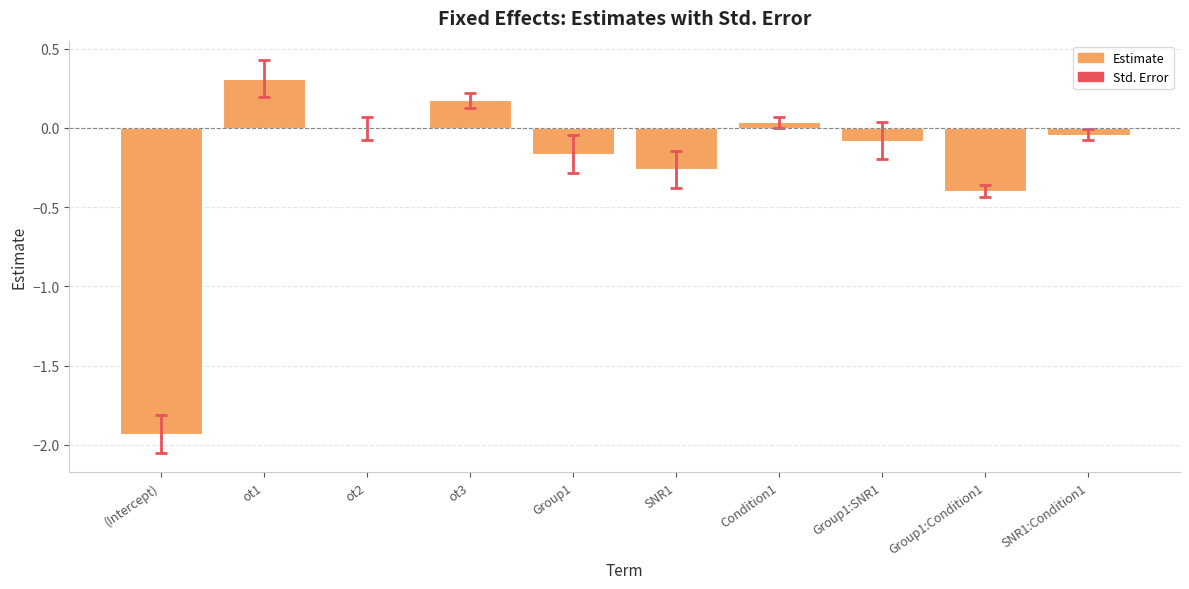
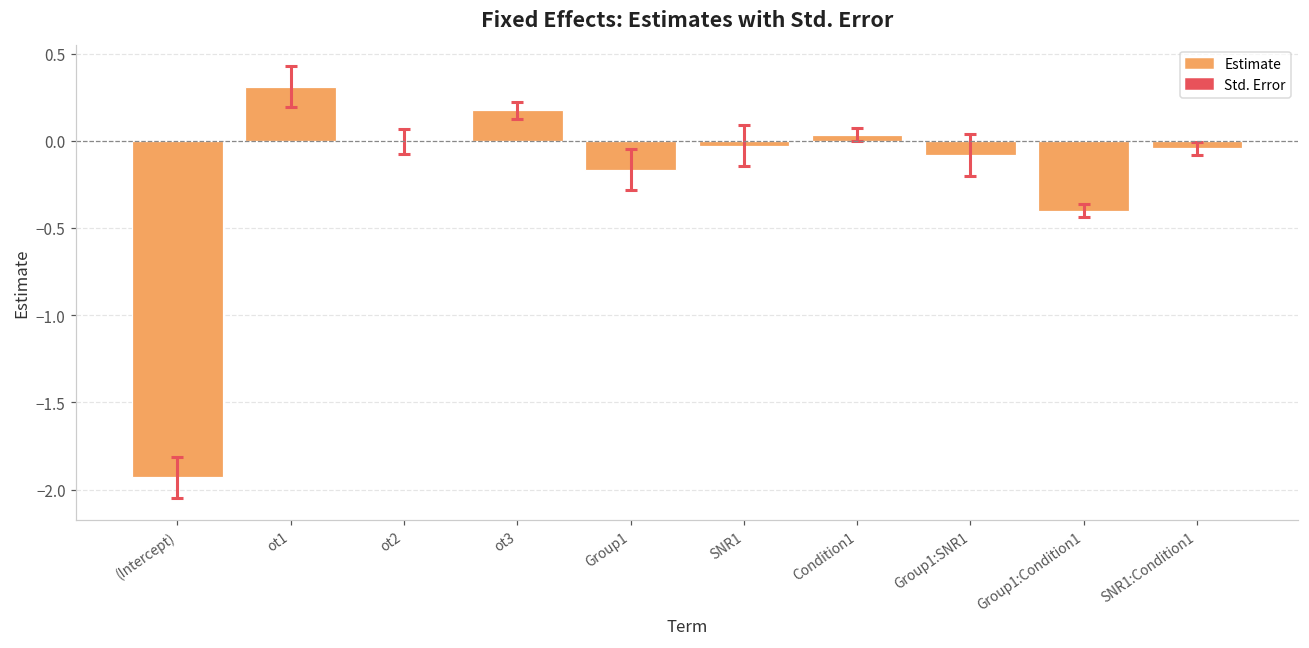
Estimate, SNR1: -0.26 -> -0.03
